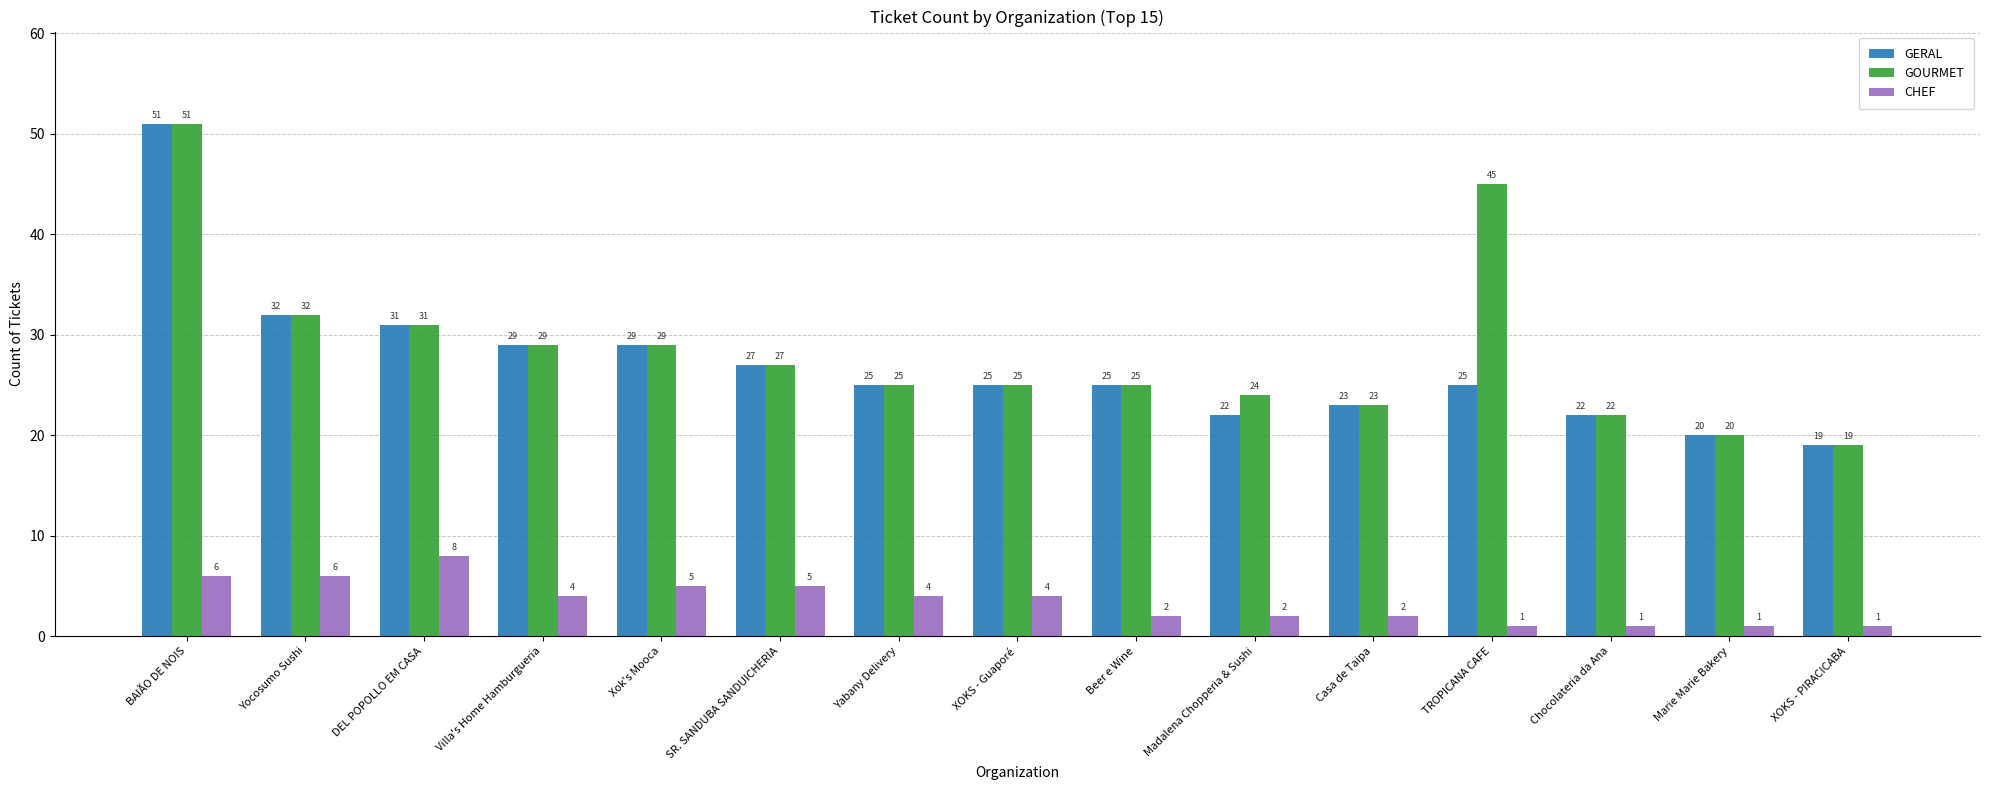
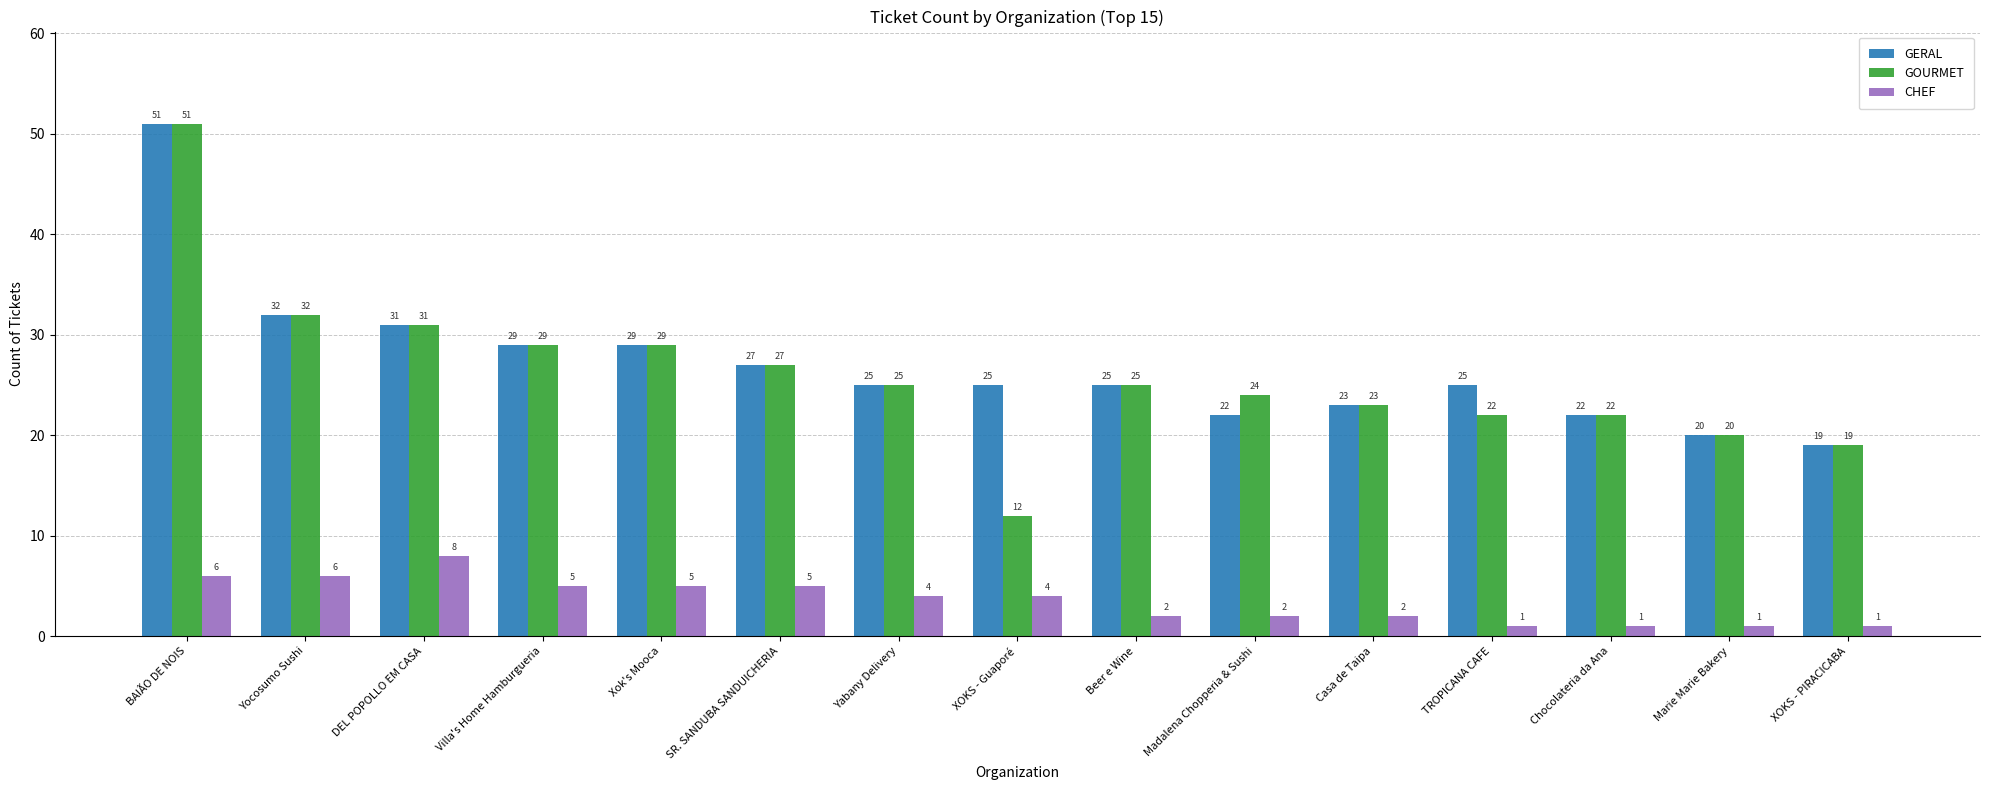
CHEF, Villa's Home Hamburgueria: 4 -> 5
GOURMET, XOKS - Guaporé: 25 -> 12
GOURMET, TROPICANA CAFE: 45 -> 22
